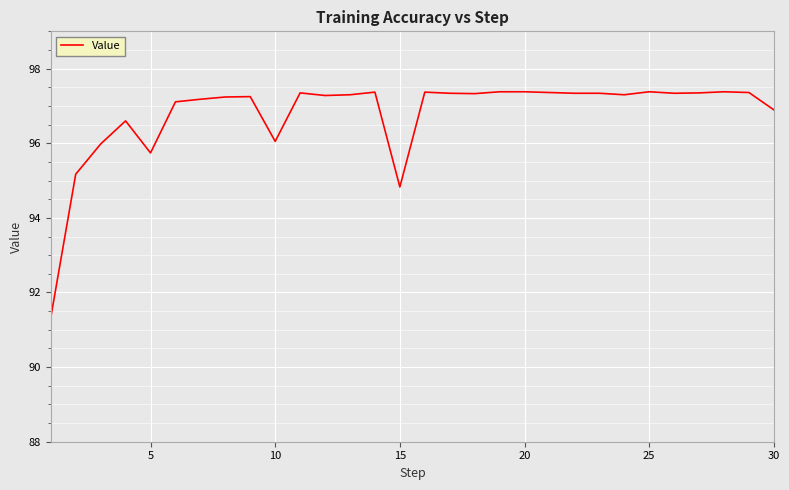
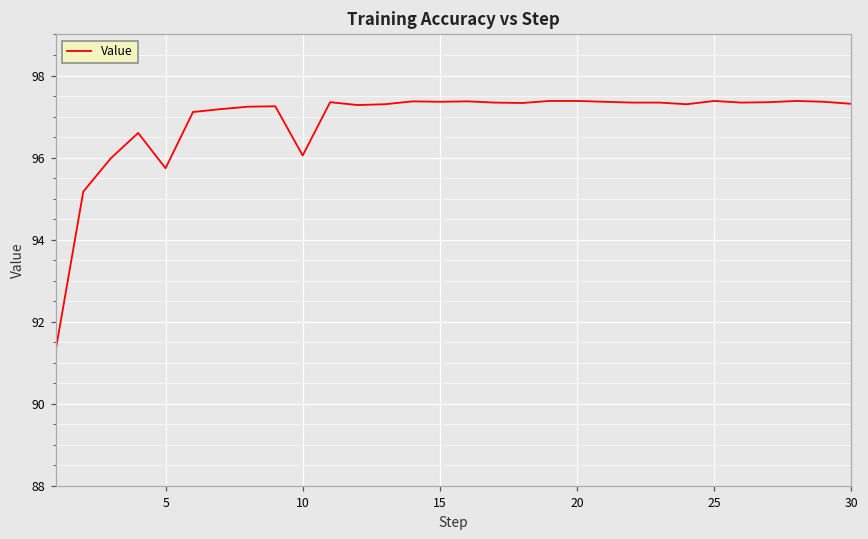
15: 94.8 -> 97.4
30: 96.9 -> 97.3
